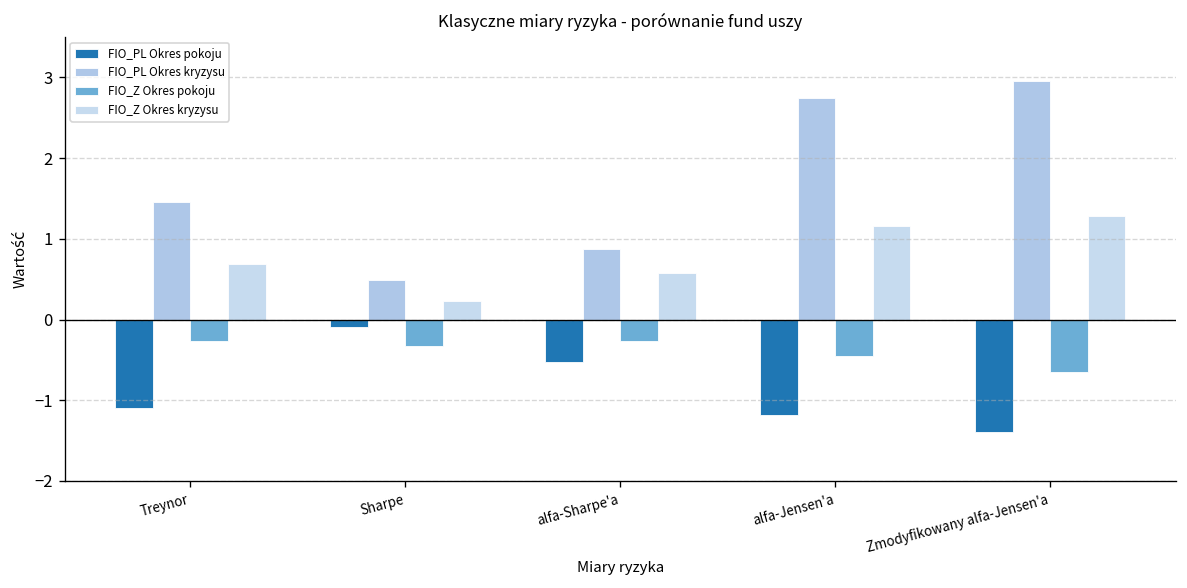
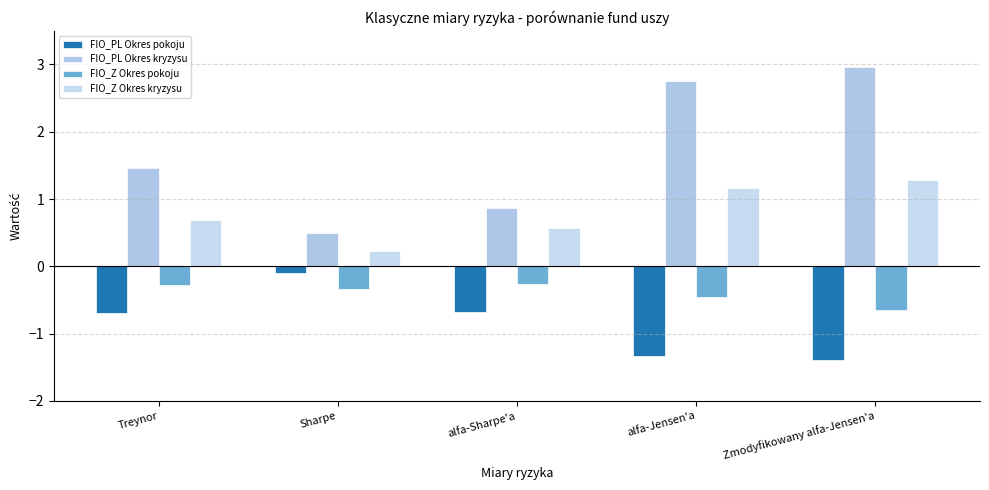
FIO_PL Okres pokoju, Treynor: -1.1 -> -0.7
FIO_PL Okres pokoju, alfa-Sharpe'a: -0.5 -> -0.7
FIO_PL Okres pokoju, alfa-Jensen'a: -1.2 -> -1.3
